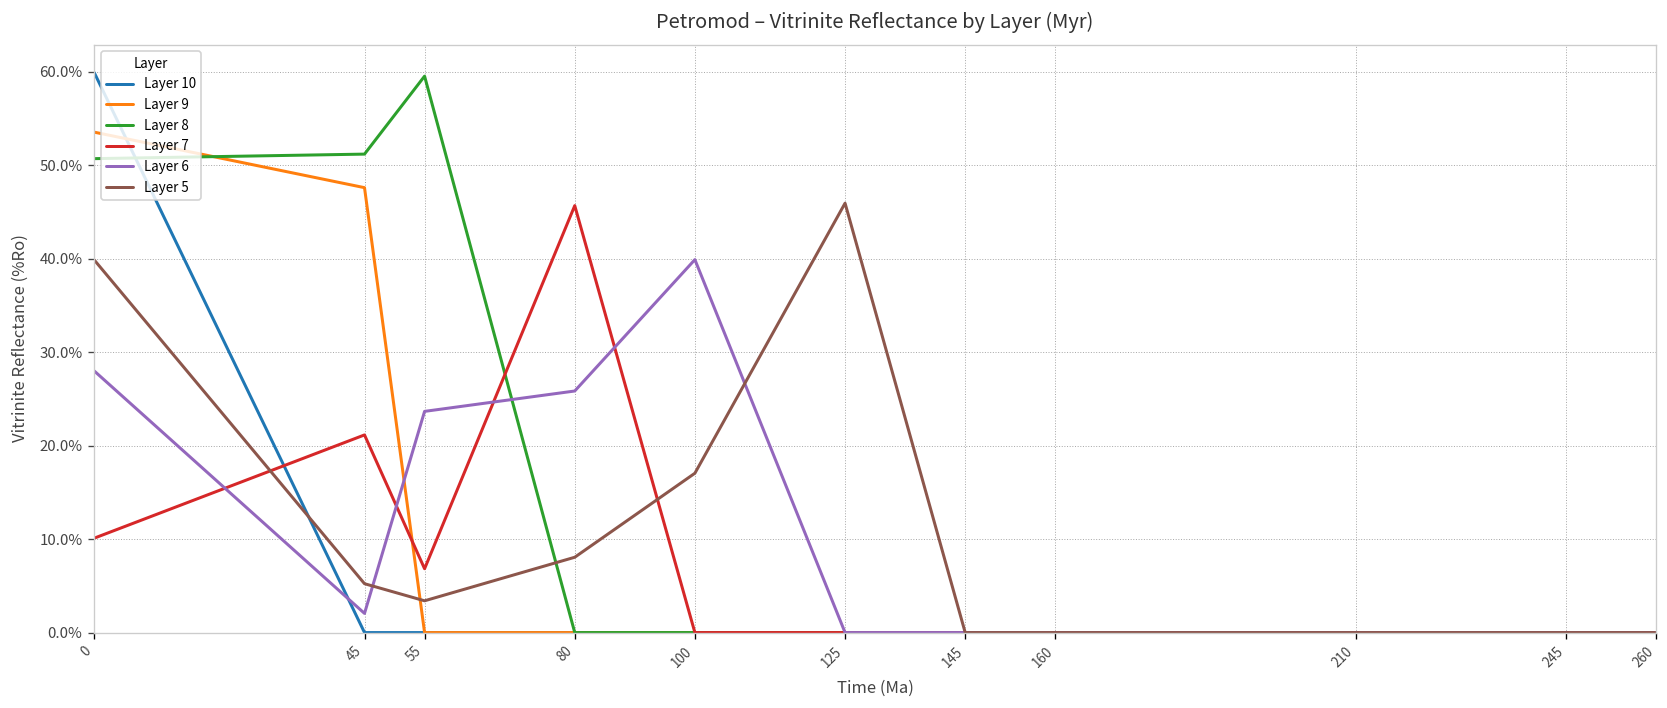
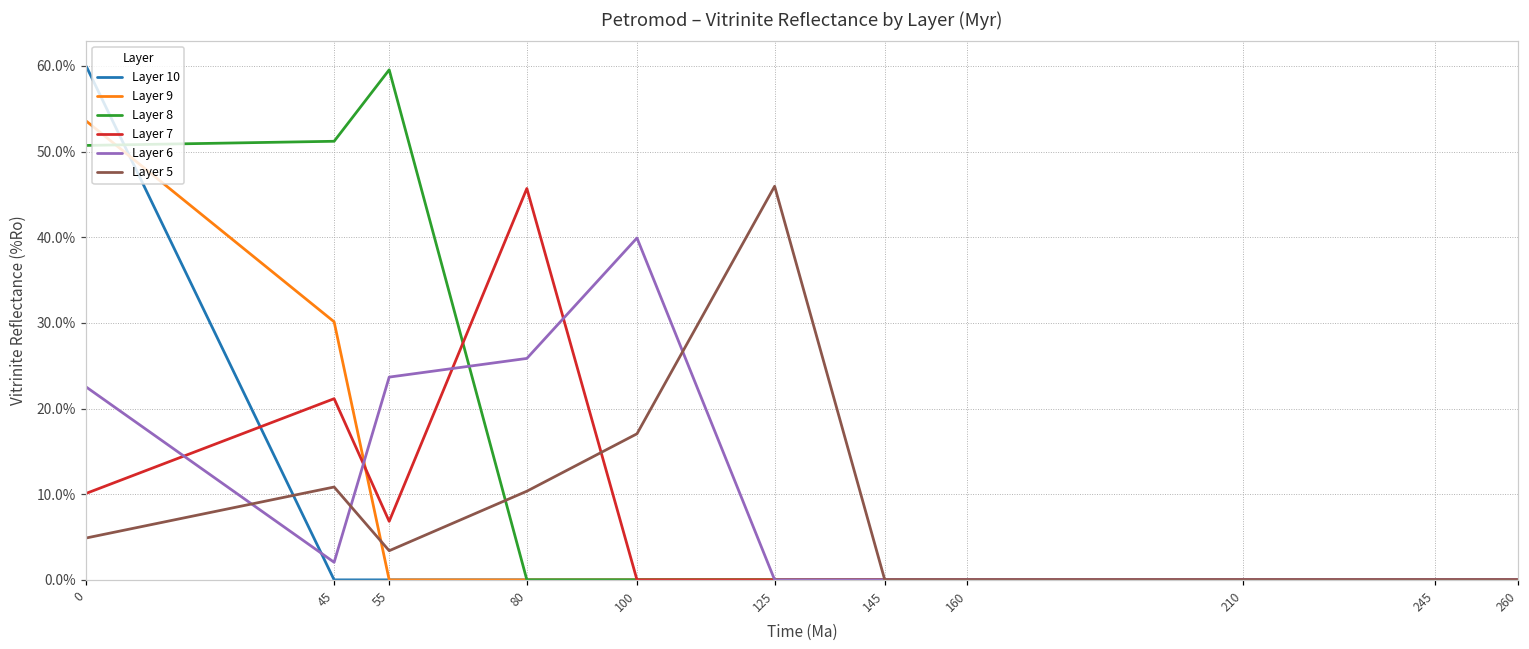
Layer 6, 0: 28% -> 23%
Layer 5, 0: 40% -> 5%
Layer 9, 45: 48% -> 30%
Layer 5, 45: 5% -> 11%
Layer 5, 80: 8% -> 10%
